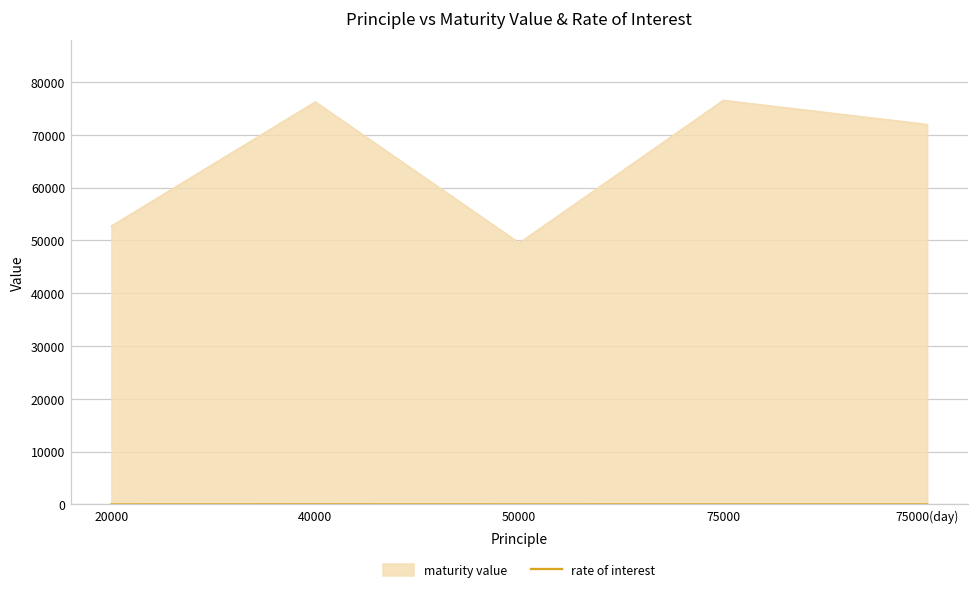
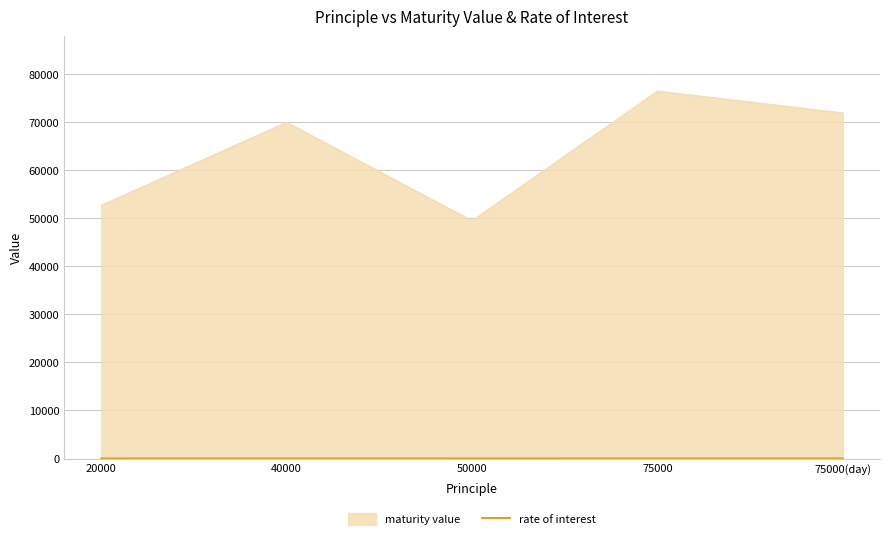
maturity value, 40000: 76000 -> 70000
